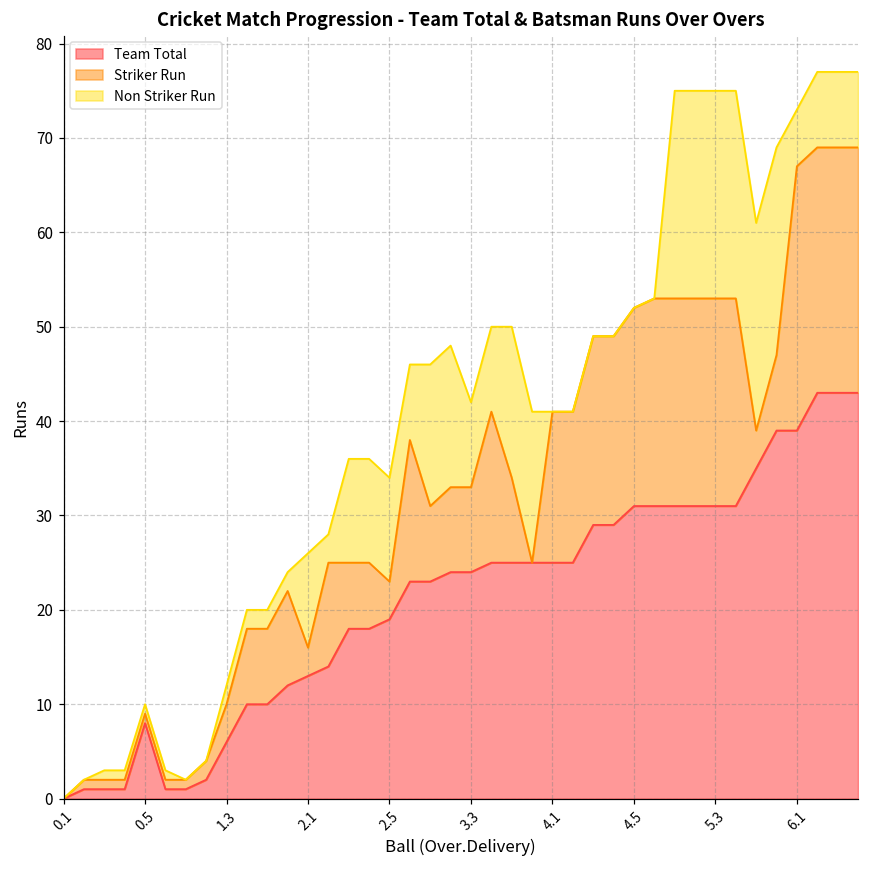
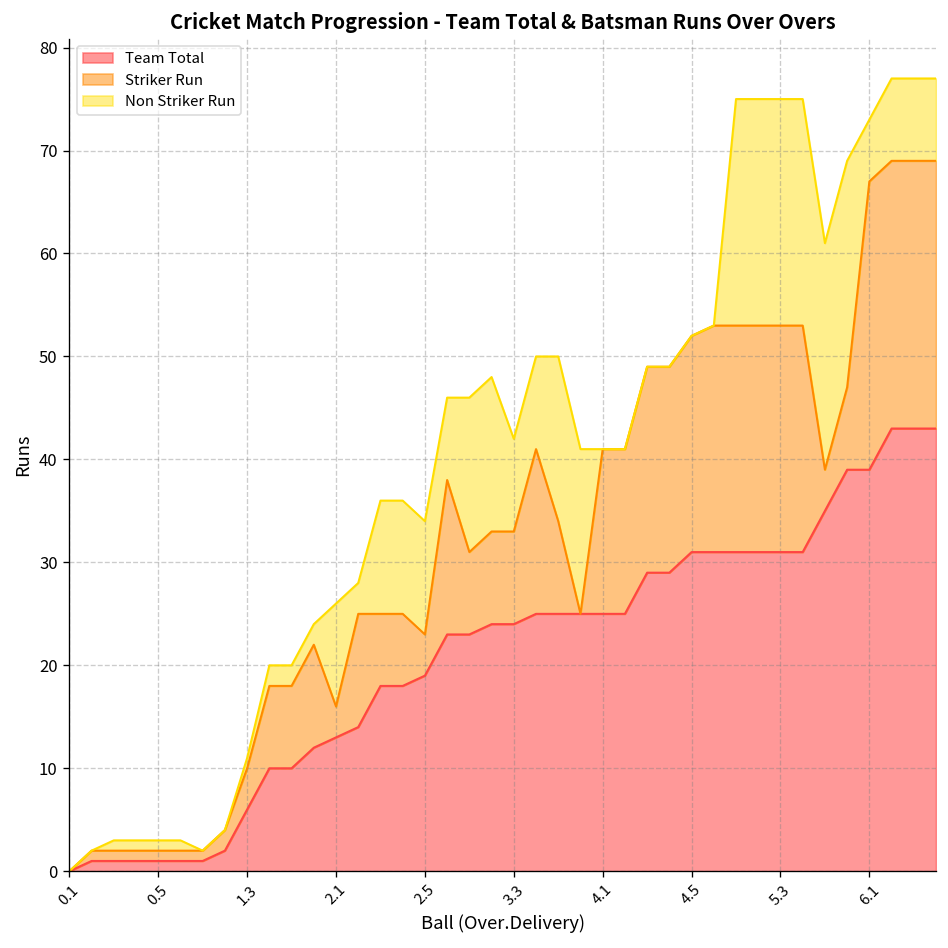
Team Total, 0.5: 8 -> 1
Non Striker Run, 1.3: 2 -> 1
